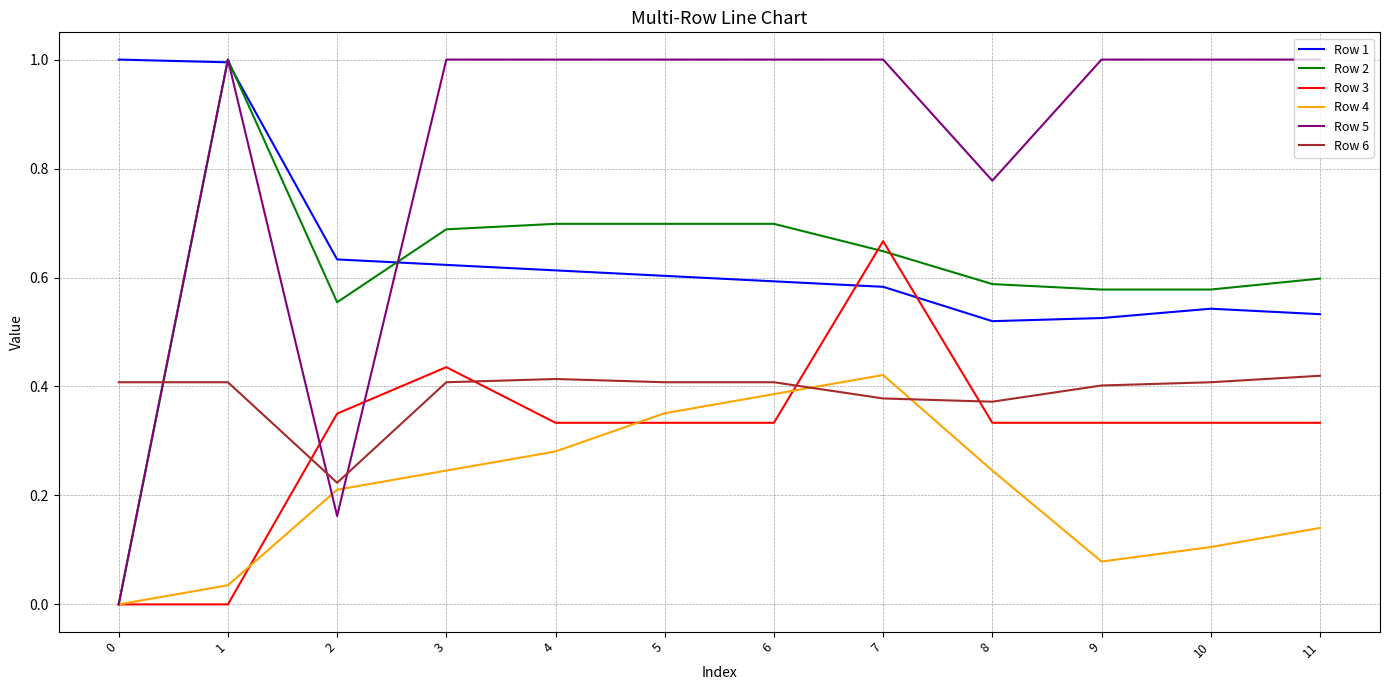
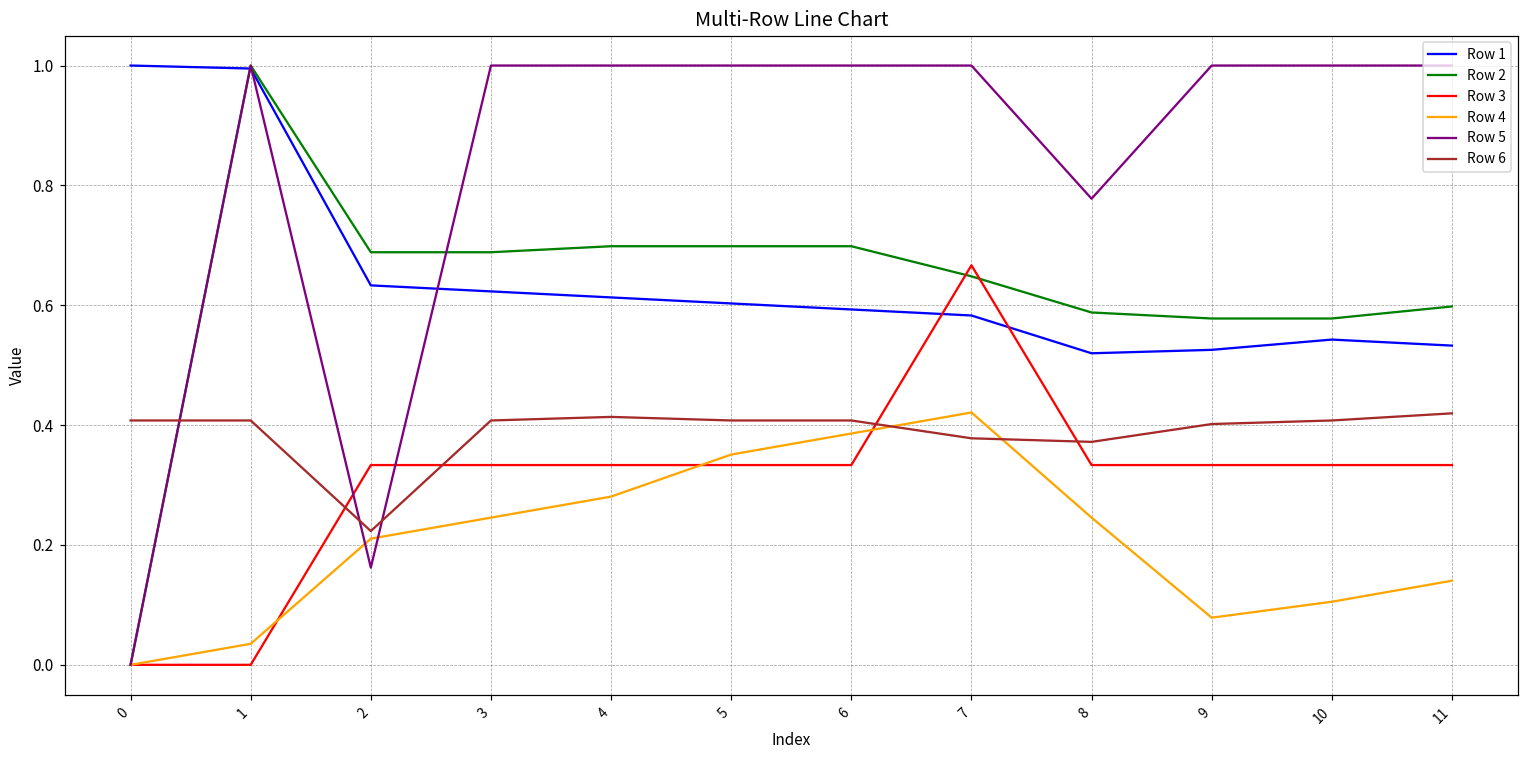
Row 2, 2: 0.55 -> 0.69
Row 3, 2: 0.35 -> 0.33
Row 3, 3: 0.44 -> 0.33
